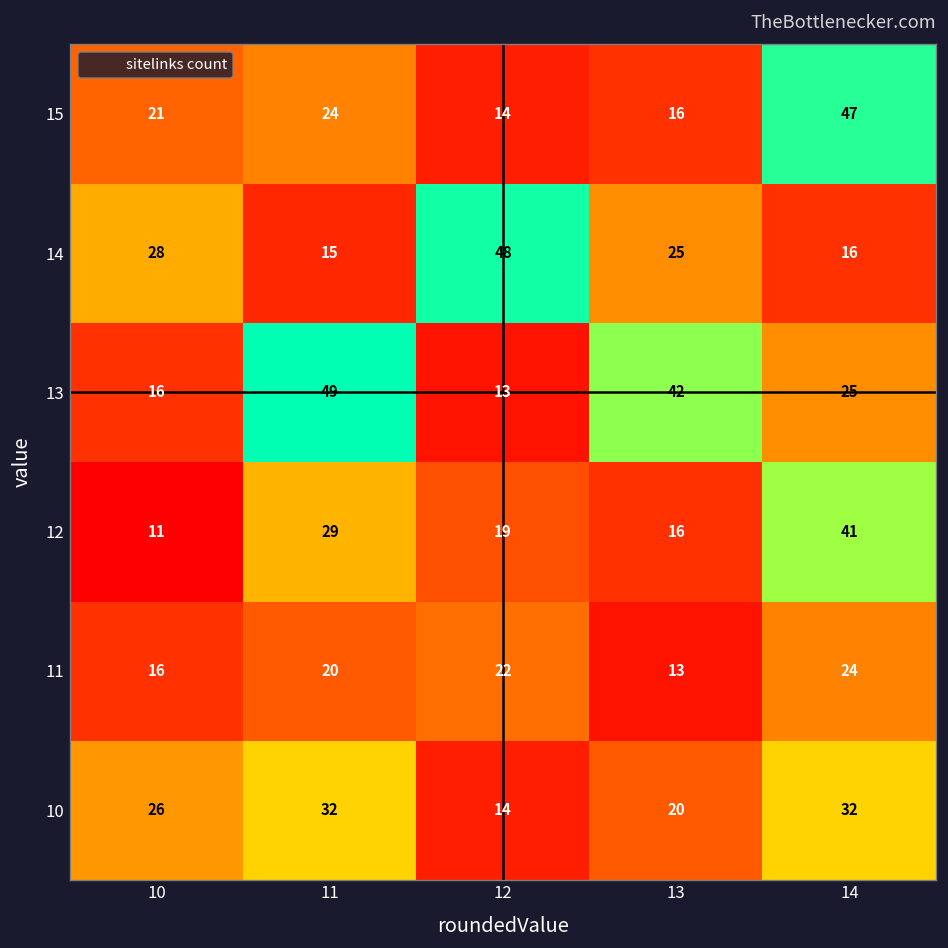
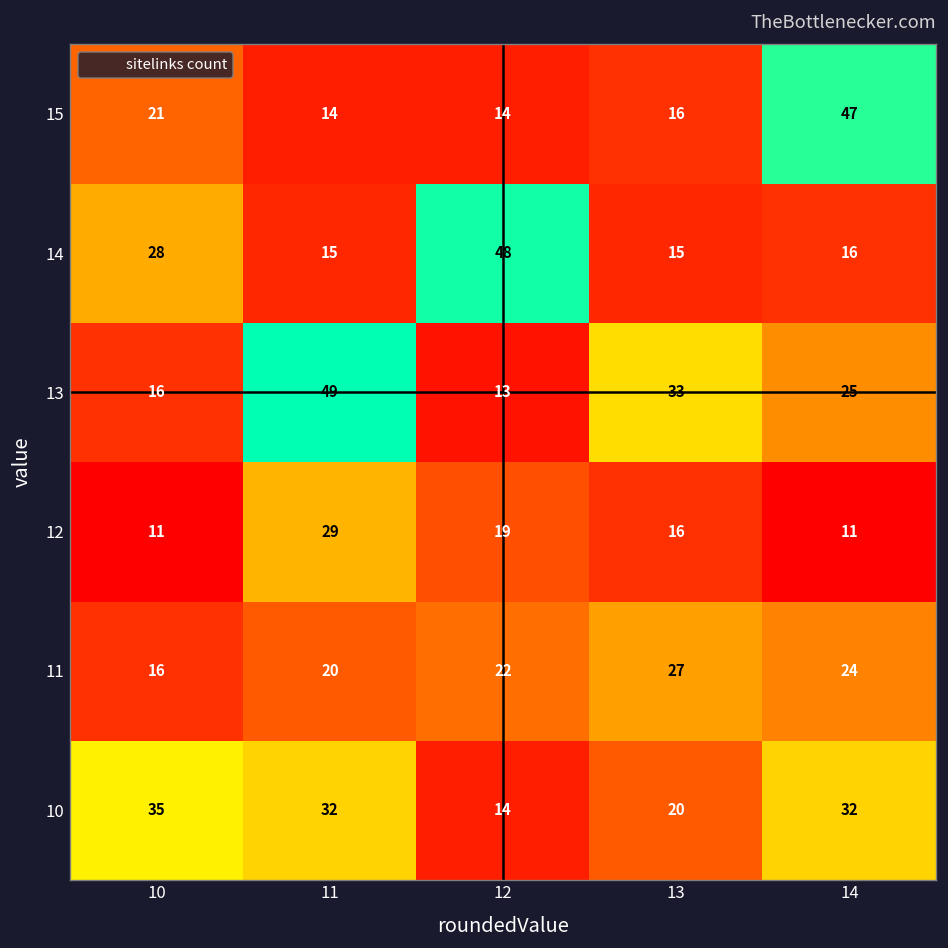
15, 11: 24 -> 14
14, 13: 25 -> 15
13, 13: 42 -> 33
12, 14: 41 -> 11
11, 13: 13 -> 27
10, 10: 26 -> 35
